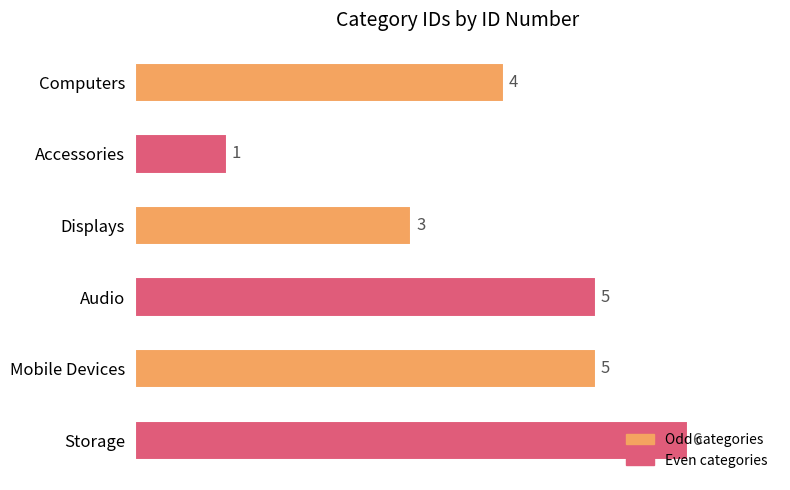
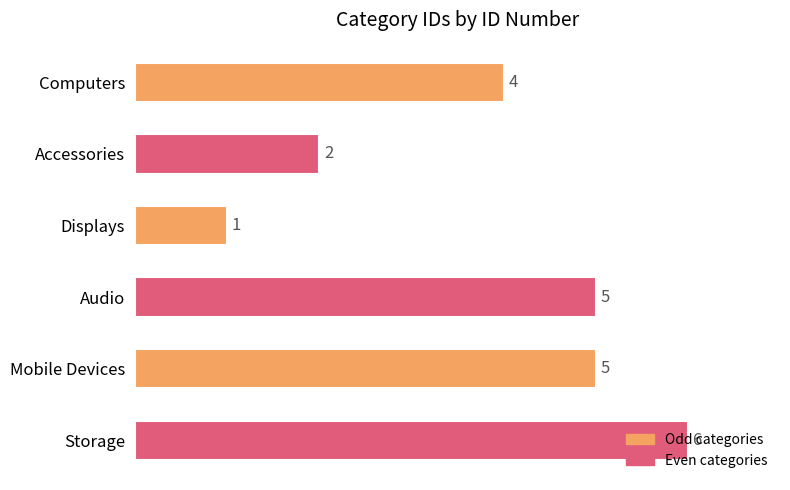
Accessories: 1 -> 2
Displays: 3 -> 1
